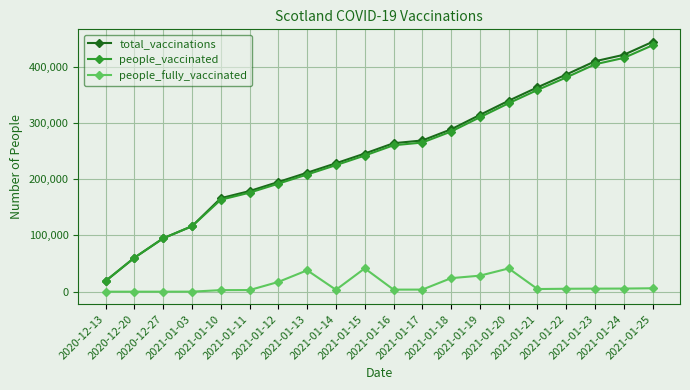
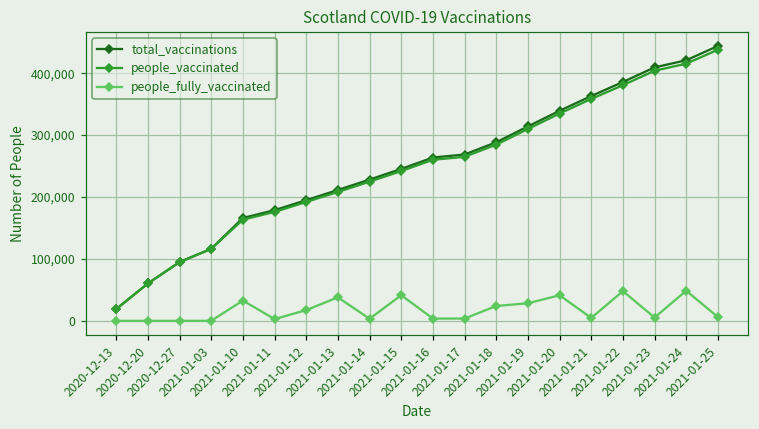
people_fully_vaccinated, 2021-01-10: 0 -> 30,000
people_fully_vaccinated, 2021-01-22: 10,000 -> 50,000
people_fully_vaccinated, 2021-01-24: 10,000 -> 50,000
